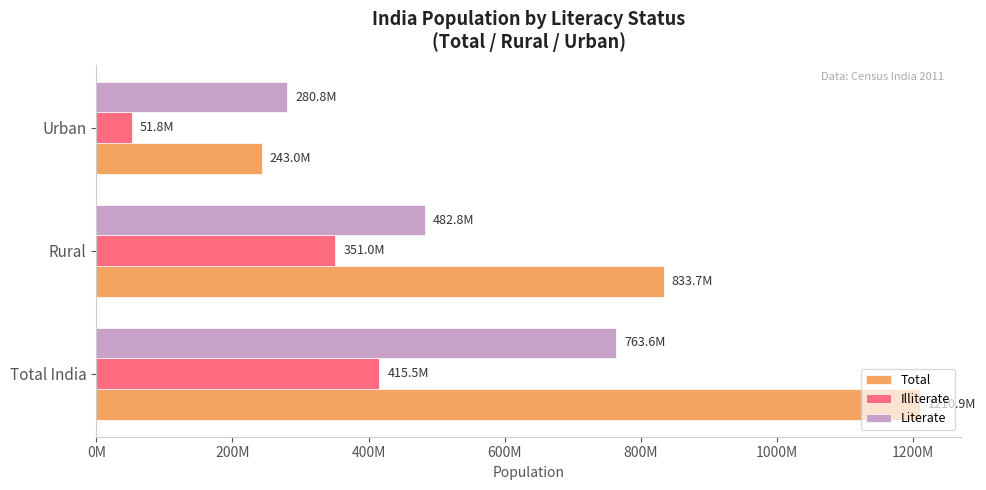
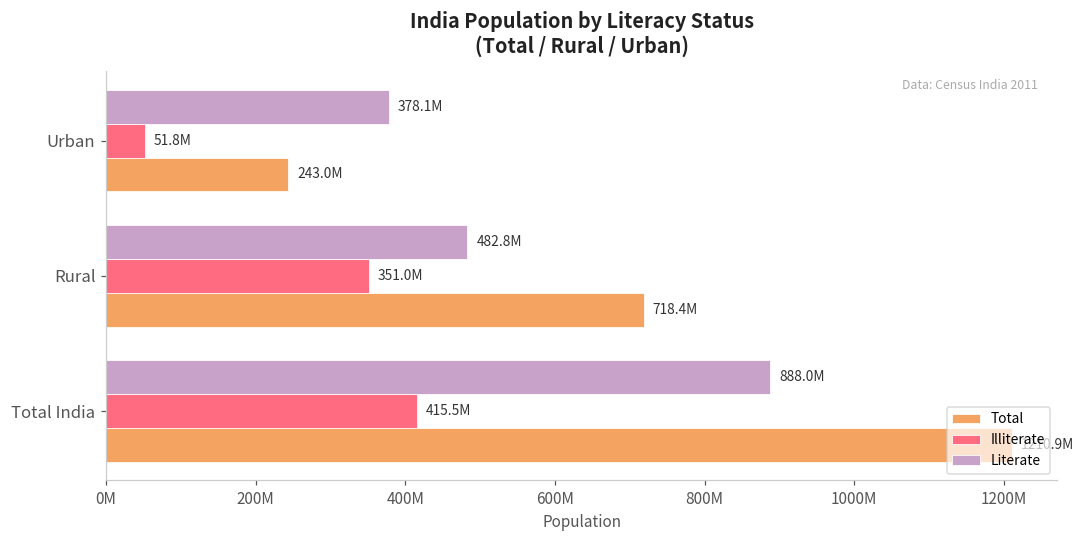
Literate, Urban: 280.8M -> 378.1M
Total, Rural: 833.7M -> 718.4M
Literate, Total India: 763.6M -> 888.0M
